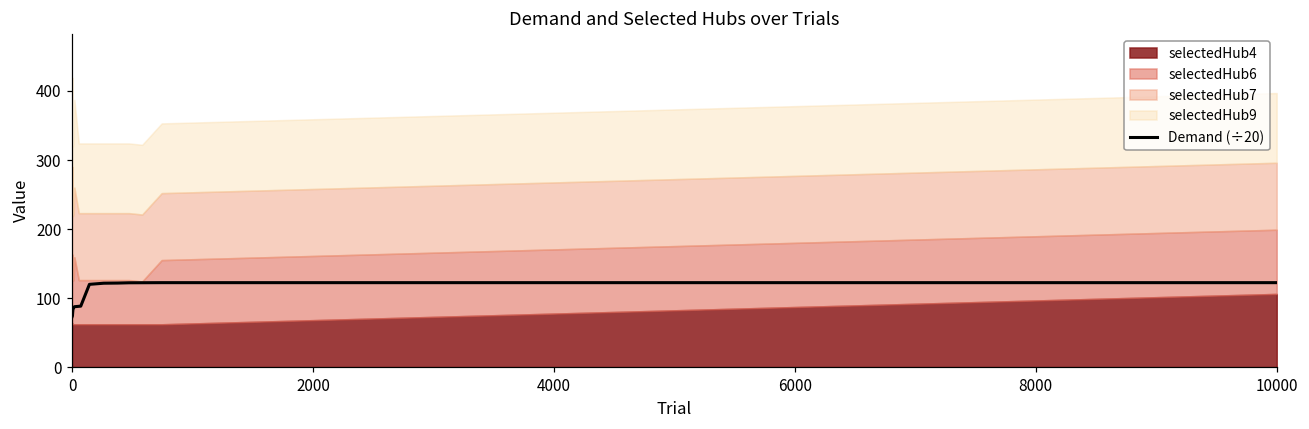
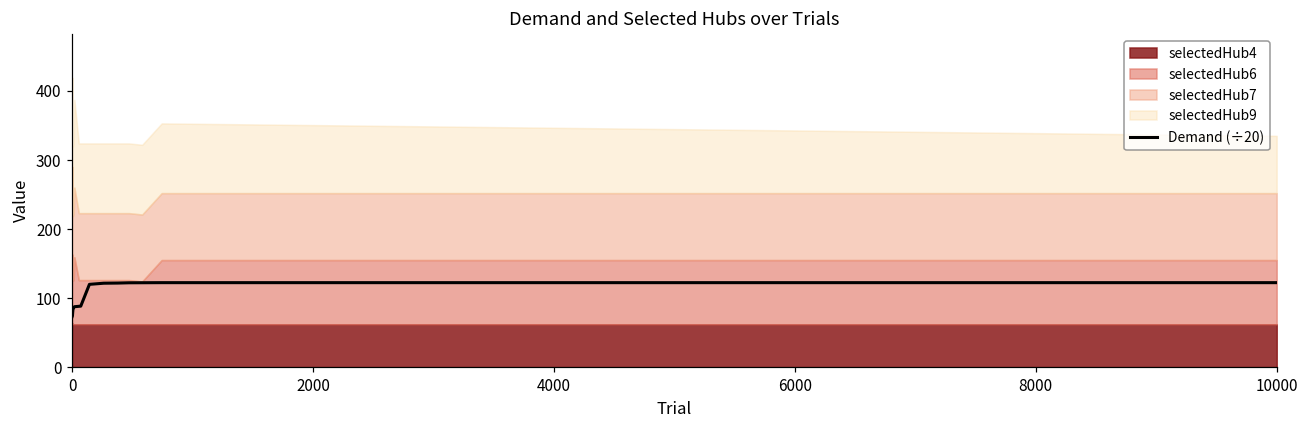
selectedHub4, 10000: 110 -> 60
selectedHub9, 10000: 100 -> 80
